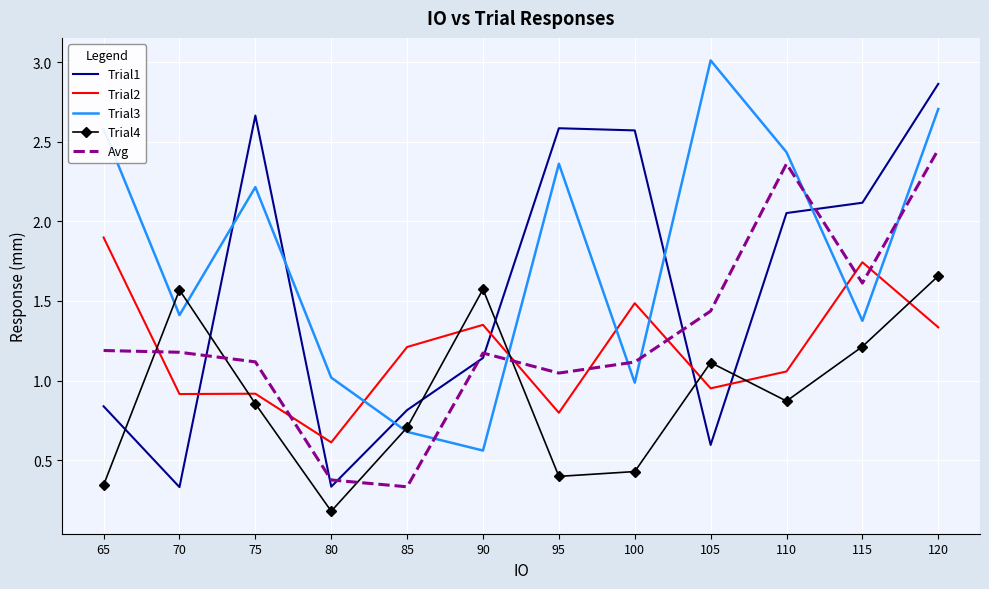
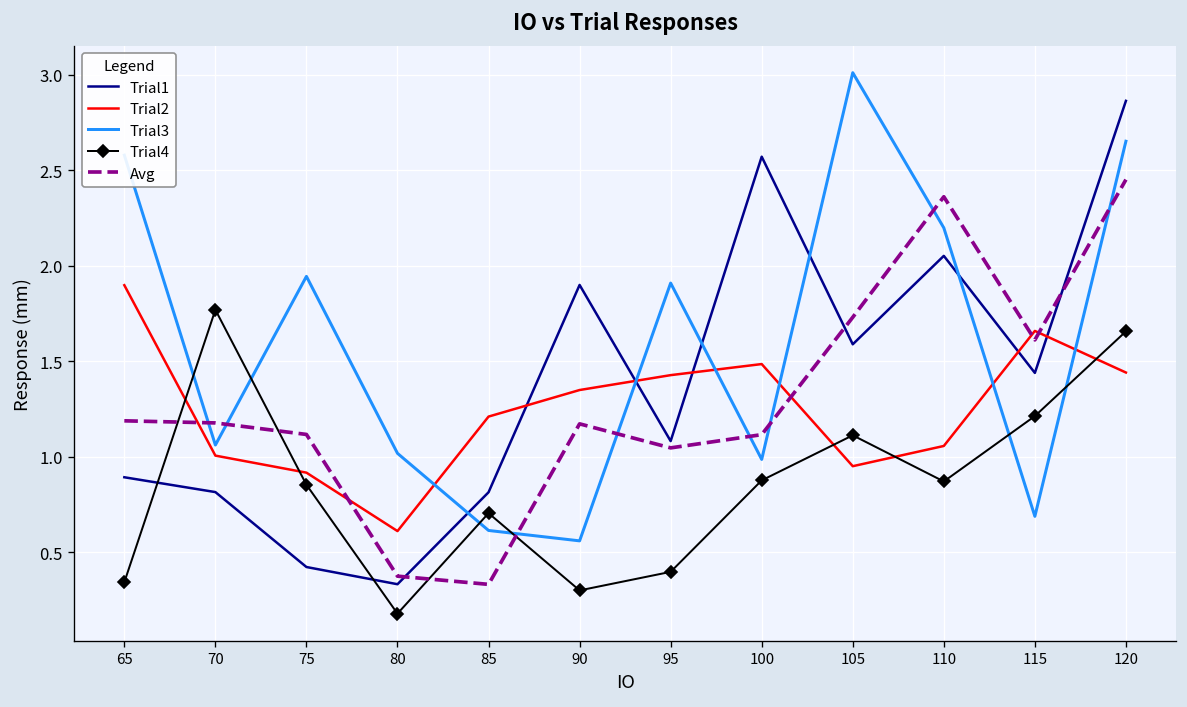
Trial1, 65: 0.84 -> 0.89
Trial1, 70: 0.33 -> 0.82
Trial2, 70: 0.92 -> 1.01
Trial3, 70: 1.41 -> 1.06
Trial4, 70: 1.57 -> 1.77
Trial1, 75: 2.67 -> 0.42
Trial3, 75: 2.22 -> 1.95
Trial3, 85: 0.68 -> 0.61
Trial1, 90: 1.14 -> 1.90
Trial4, 90: 1.57 -> 0.30
Trial1, 95: 2.59 -> 1.08
Trial2, 95: 0.80 -> 1.43
Trial3, 95: 2.36 -> 1.91
Trial4, 100: 0.43 -> 0.88
Trial1, 105: 0.60 -> 1.59
Avg, 105: 1.44 -> 1.73
Trial3, 110: 2.43 -> 2.20
Trial1, 115: 2.12 -> 1.44
Trial2, 115: 1.74 -> 1.66
Trial3, 115: 1.38 -> 0.69
Trial2, 120: 1.33 -> 1.44
Trial3, 120: 2.71 -> 2.65
